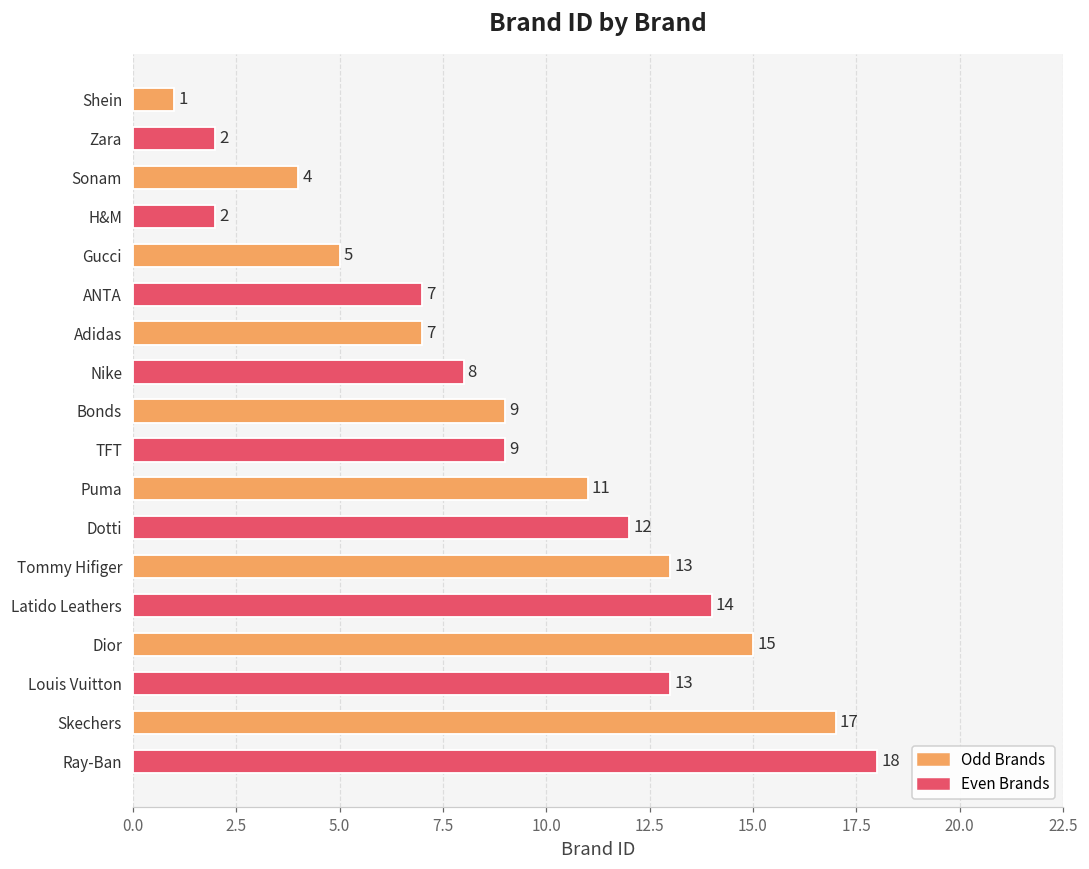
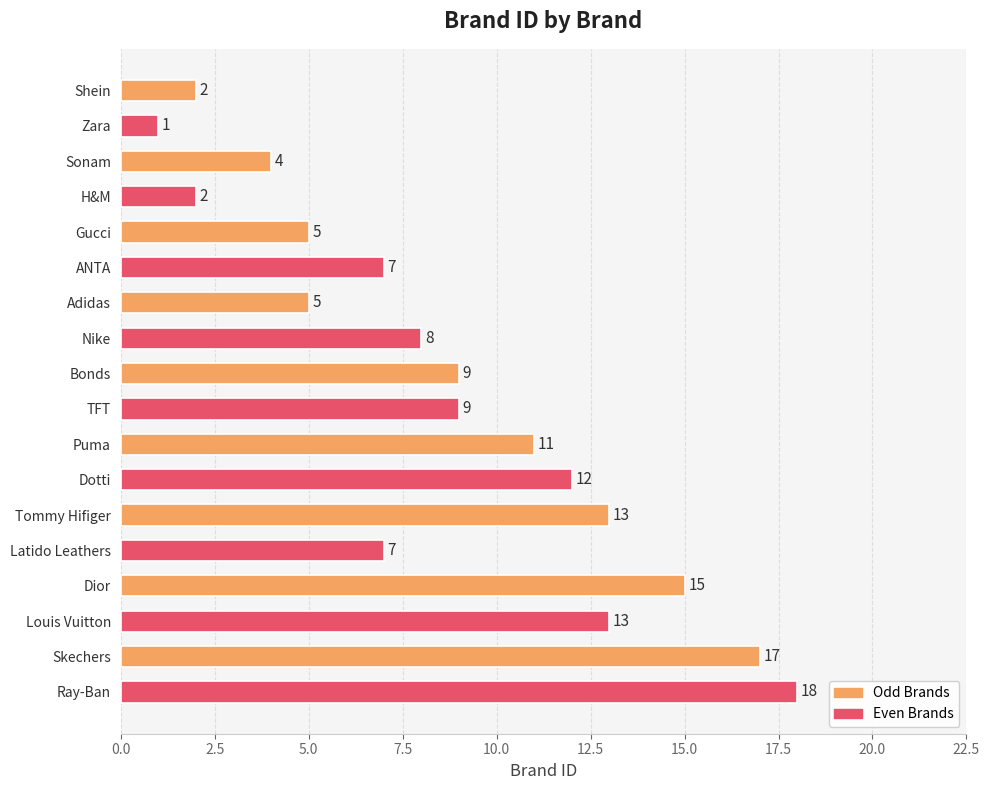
Shein: 1 -> 2
Zara: 2 -> 1
Adidas: 7 -> 5
Latido Leathers: 14 -> 7
